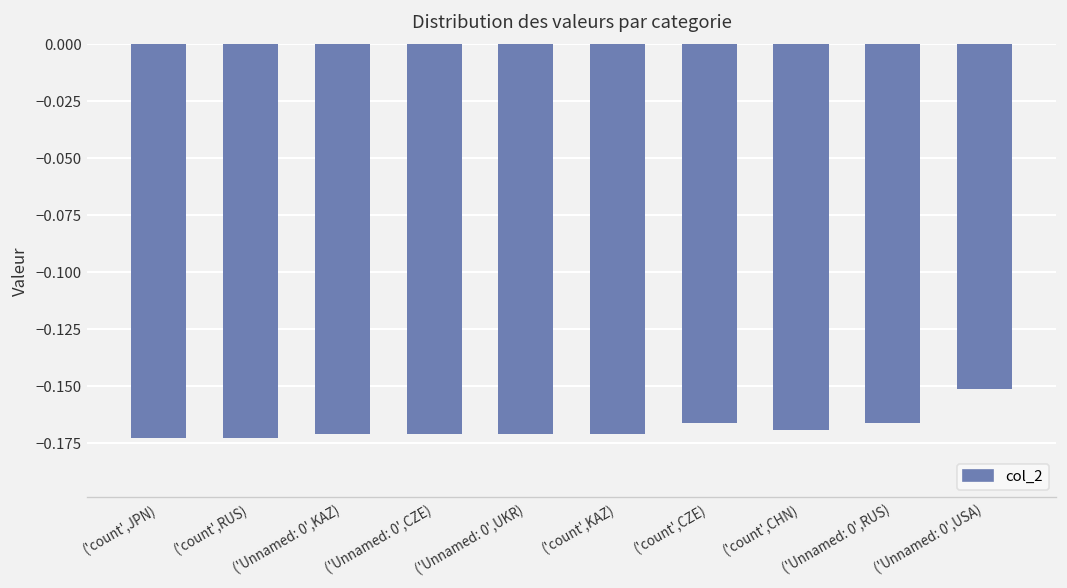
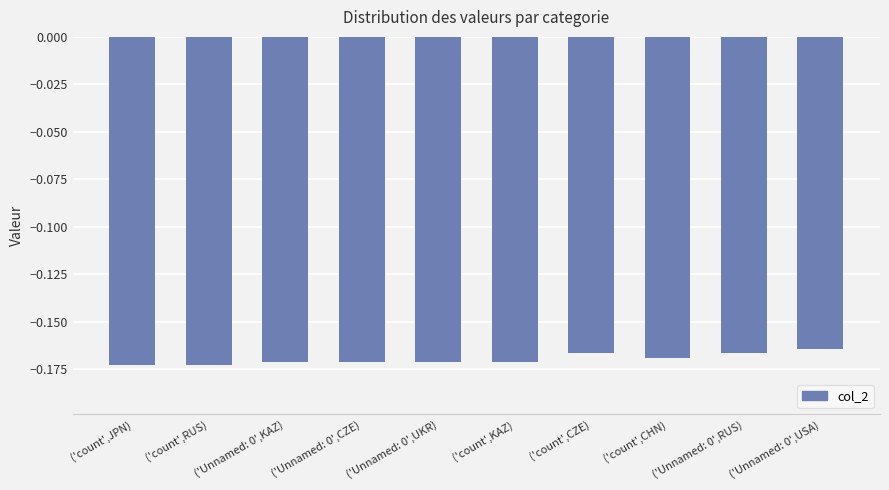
('Unnamed: 0',USA): -0.151 -> -0.164
